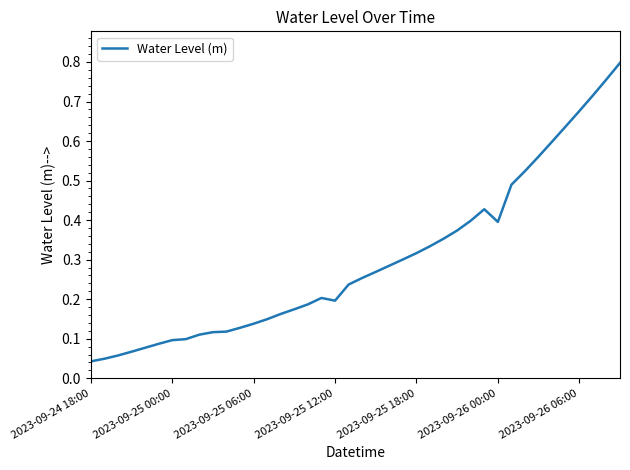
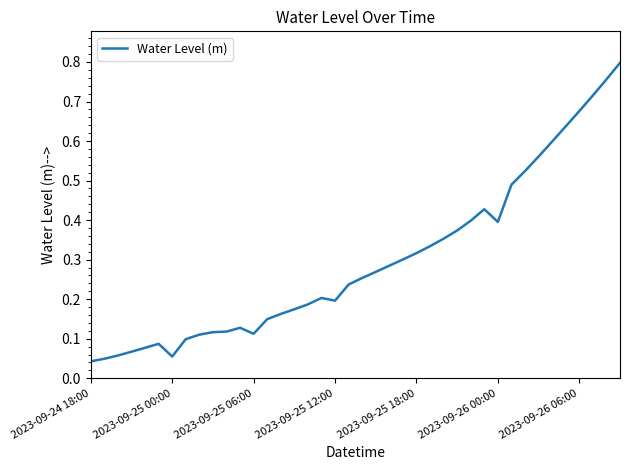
2023-09-25 00:00: 0.10 -> 0.05
2023-09-25 06:00: 0.14 -> 0.11
